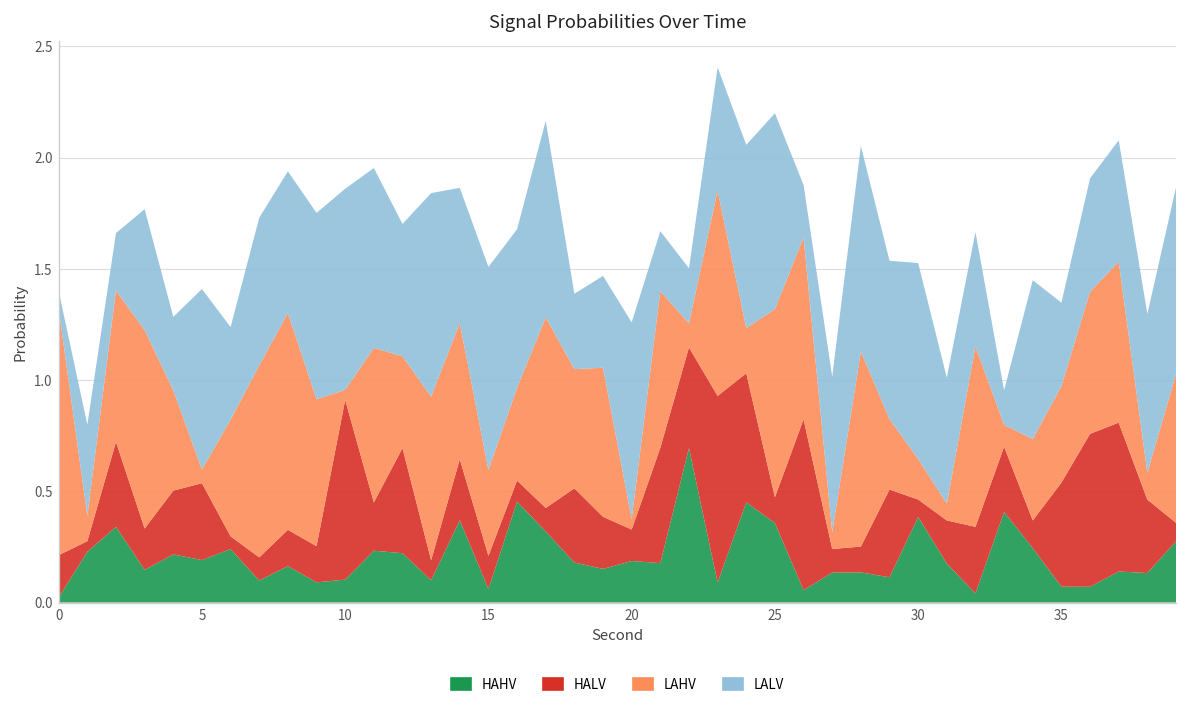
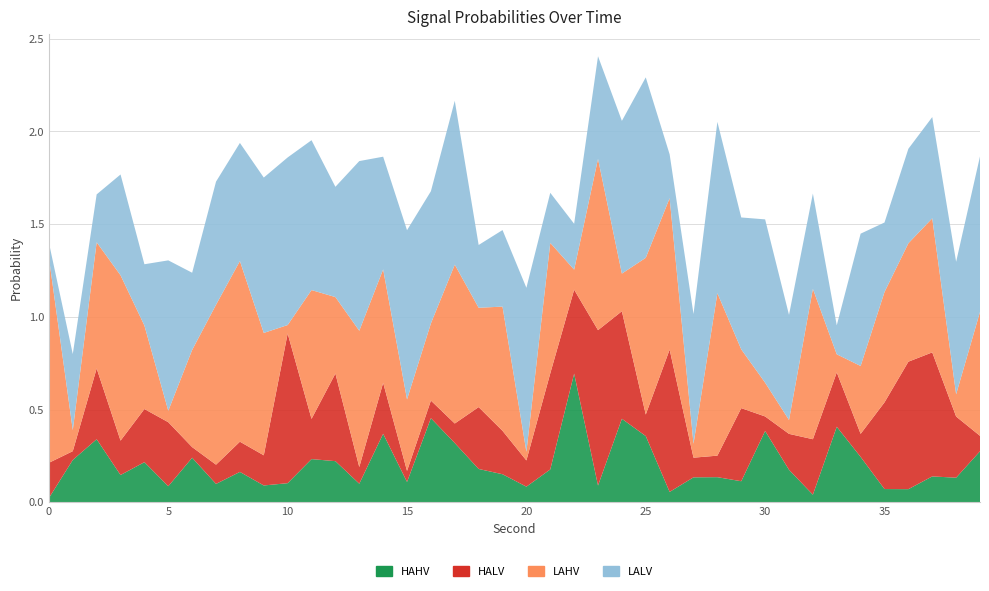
HAHV, 5: 0.19 -> 0.09
HAHV, 15: 0.06 -> 0.11
HALV, 15: 0.15 -> 0.06
HAHV, 20: 0.19 -> 0.08
LALV, 25: 0.88 -> 0.97
LAHV, 35: 0.43 -> 0.60
